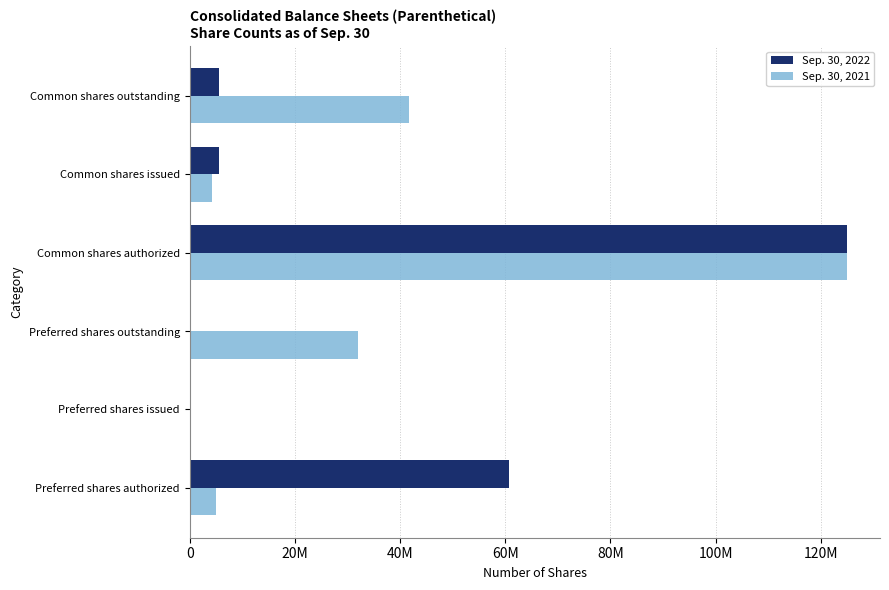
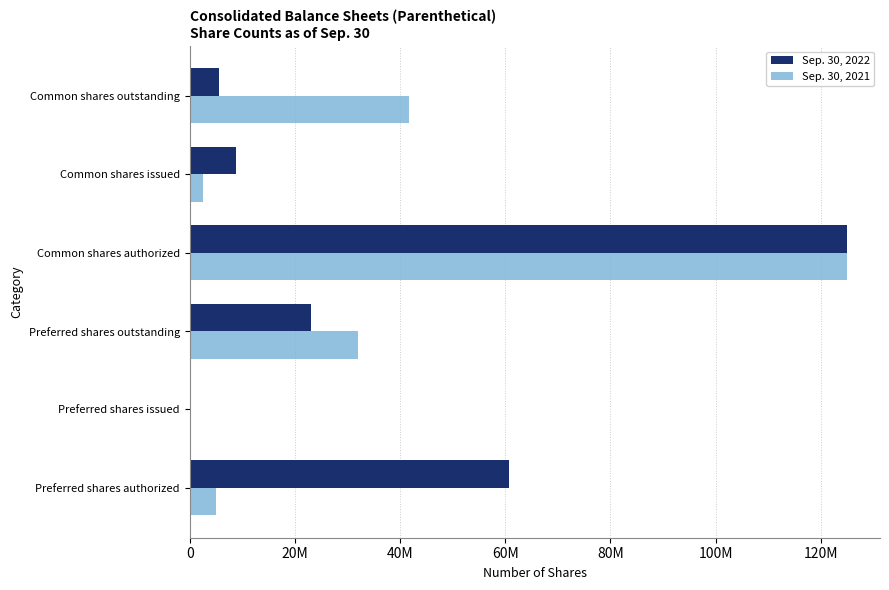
Sep. 30, 2022, Common shares issued: 6000000 -> 9000000
Sep. 30, 2021, Common shares issued: 4000000 -> 3000000
Sep. 30, 2022, Preferred shares outstanding: 0 -> 23000000
